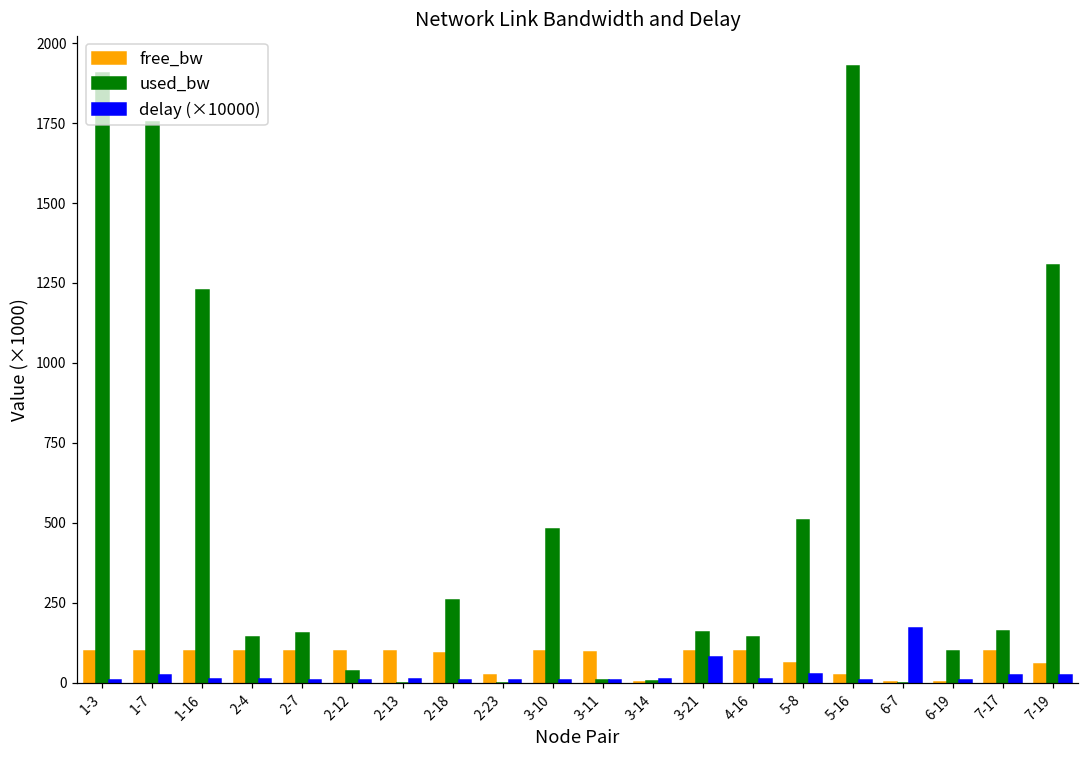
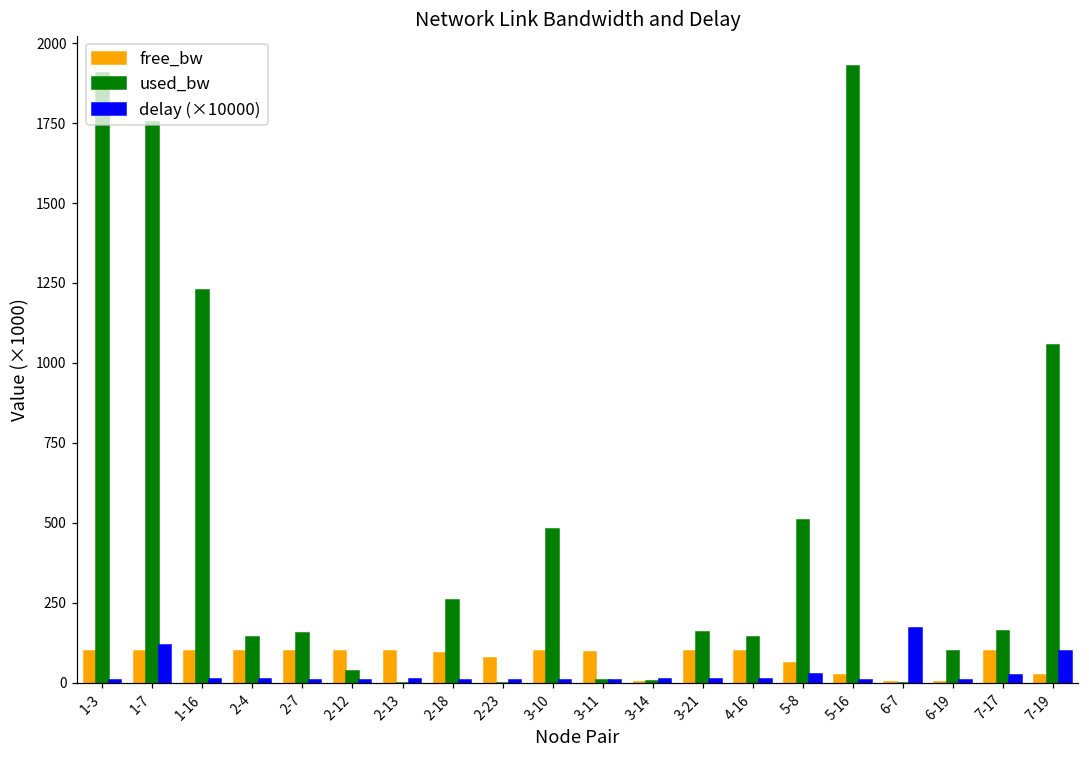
delay (×10000), 1-7: 20 -> 120
free_bw, 2-23: 20 -> 80
delay (×10000), 3-21: 80 -> 10
free_bw, 7-19: 60 -> 20
used_bw, 7-19: 1310 -> 1060
delay (×10000), 7-19: 30 -> 100
